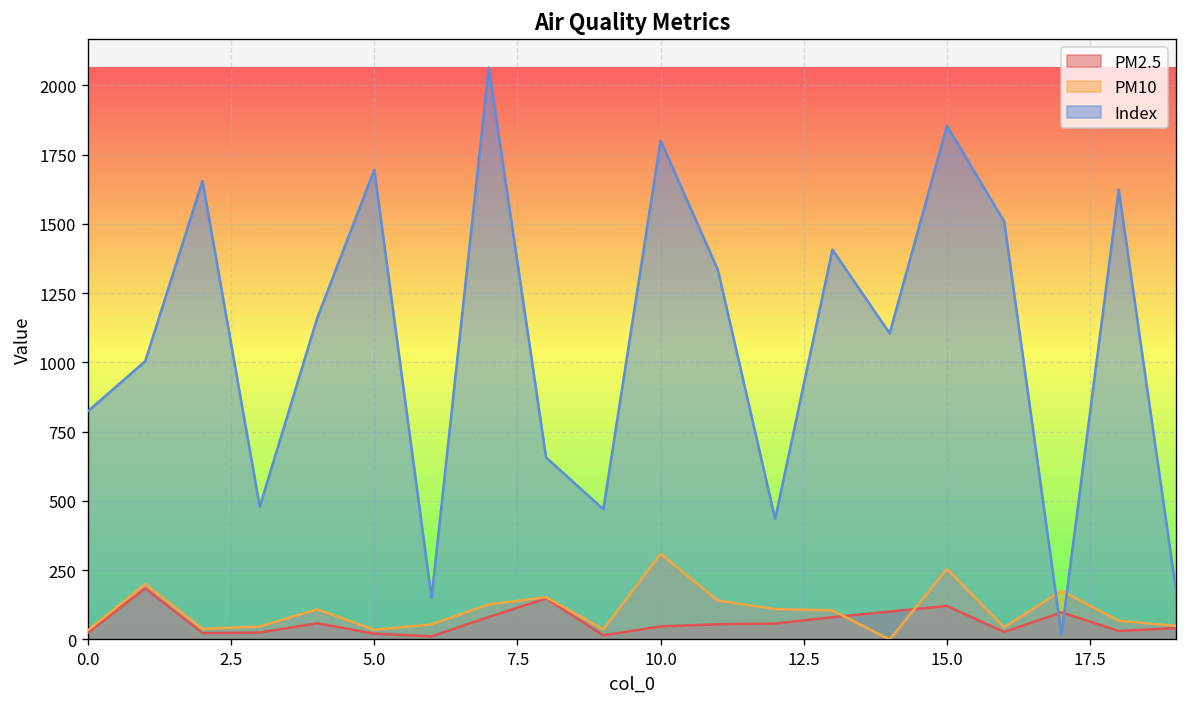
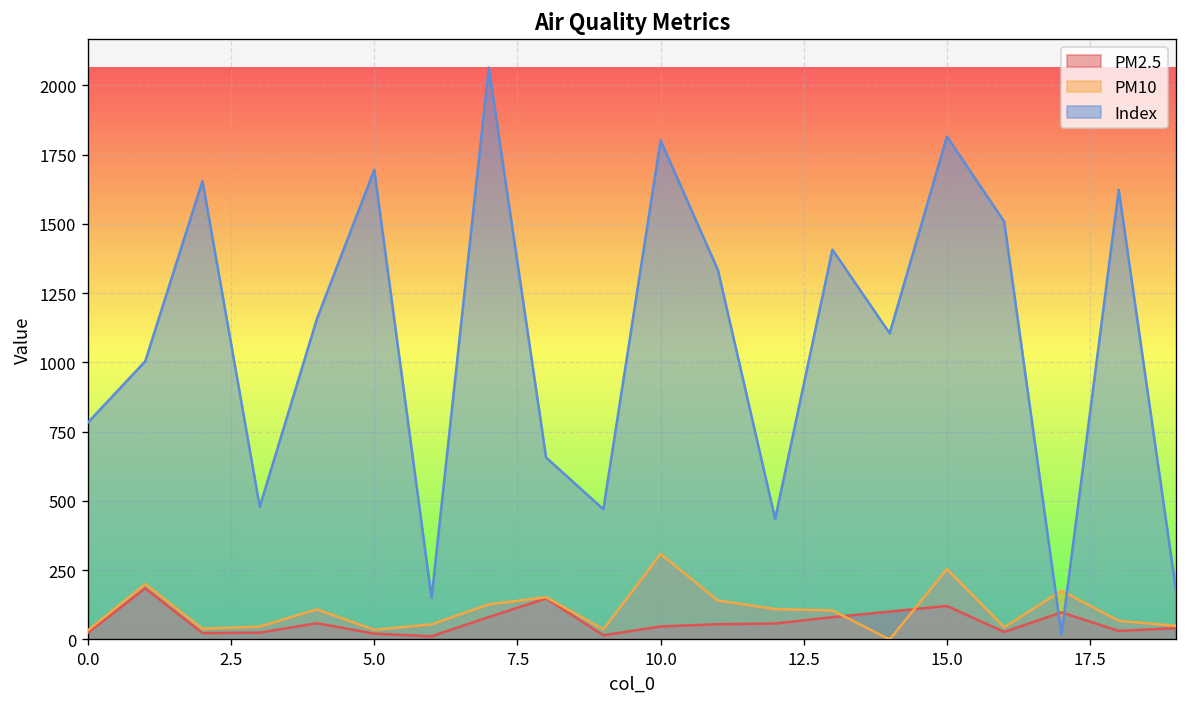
Index, 0.0: 820 -> 780
Index, 15.0: 1850 -> 1820
